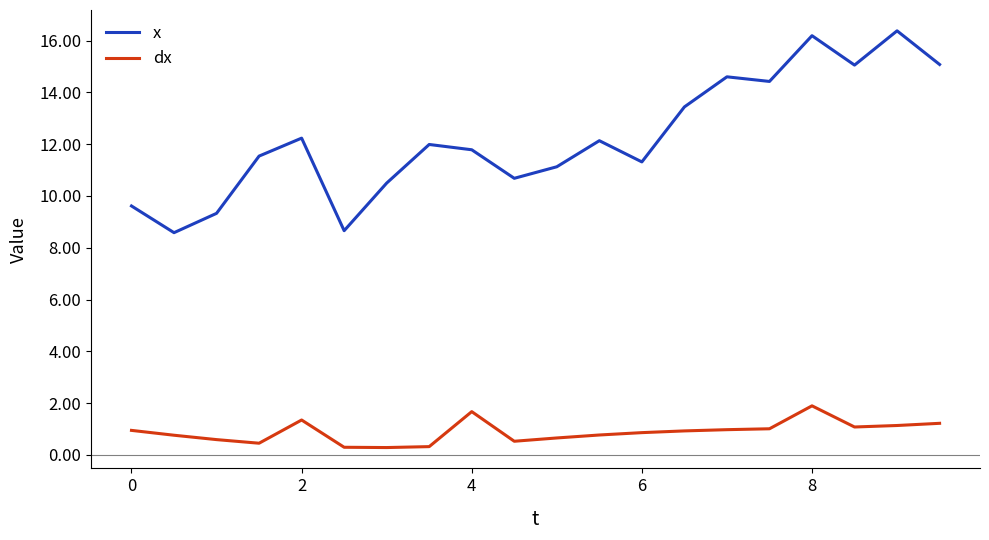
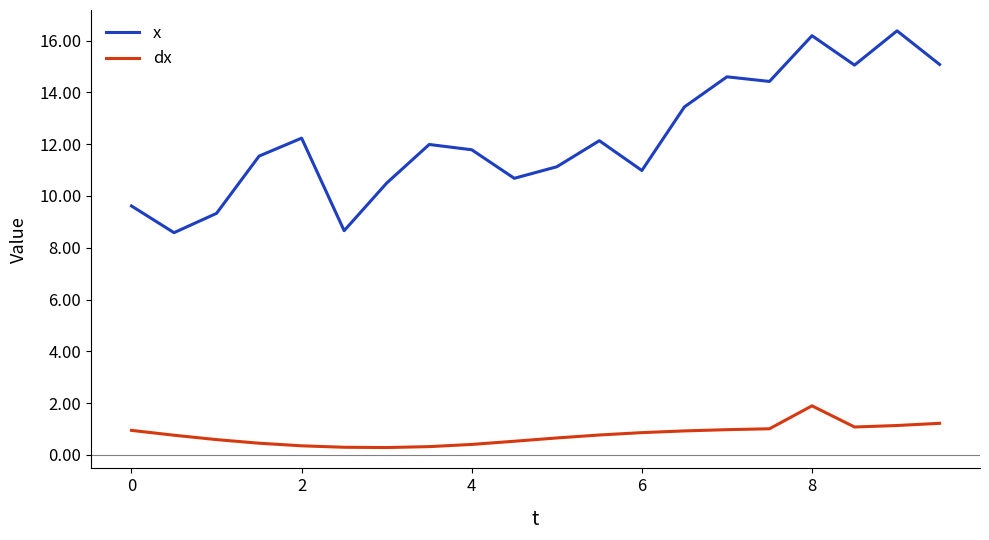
dx, 2: 1.3 -> 0.4
dx, 4: 1.7 -> 0.4
x, 6: 11.3 -> 11.0
